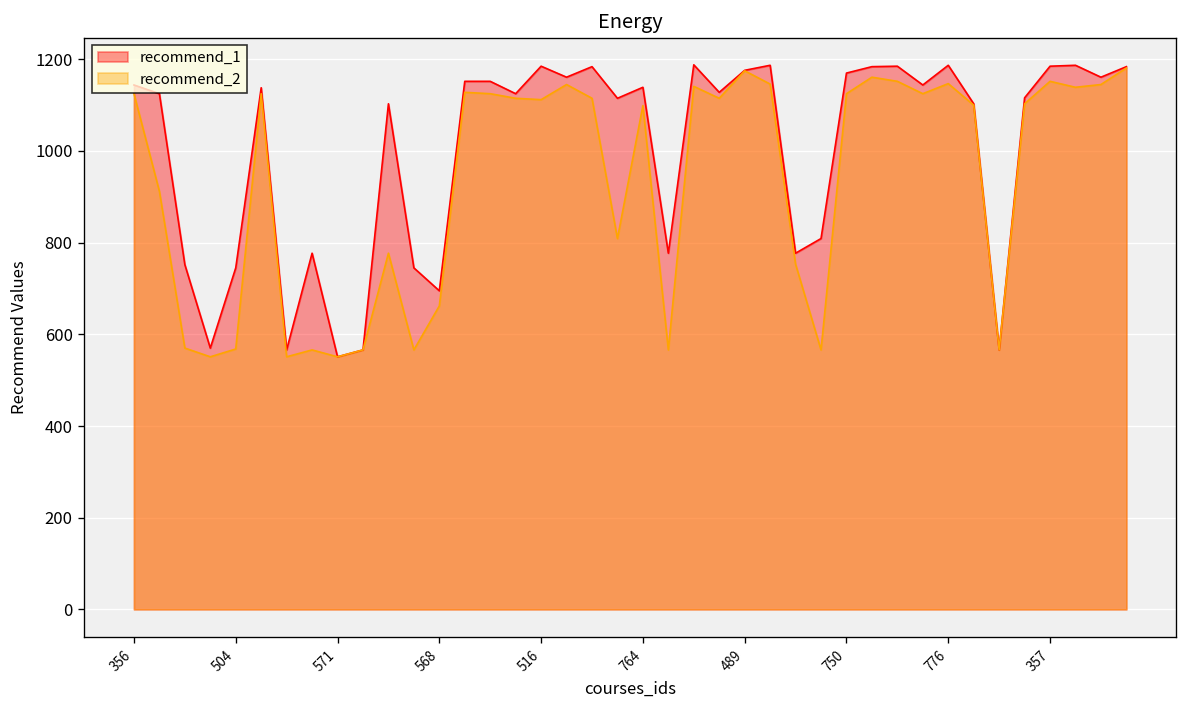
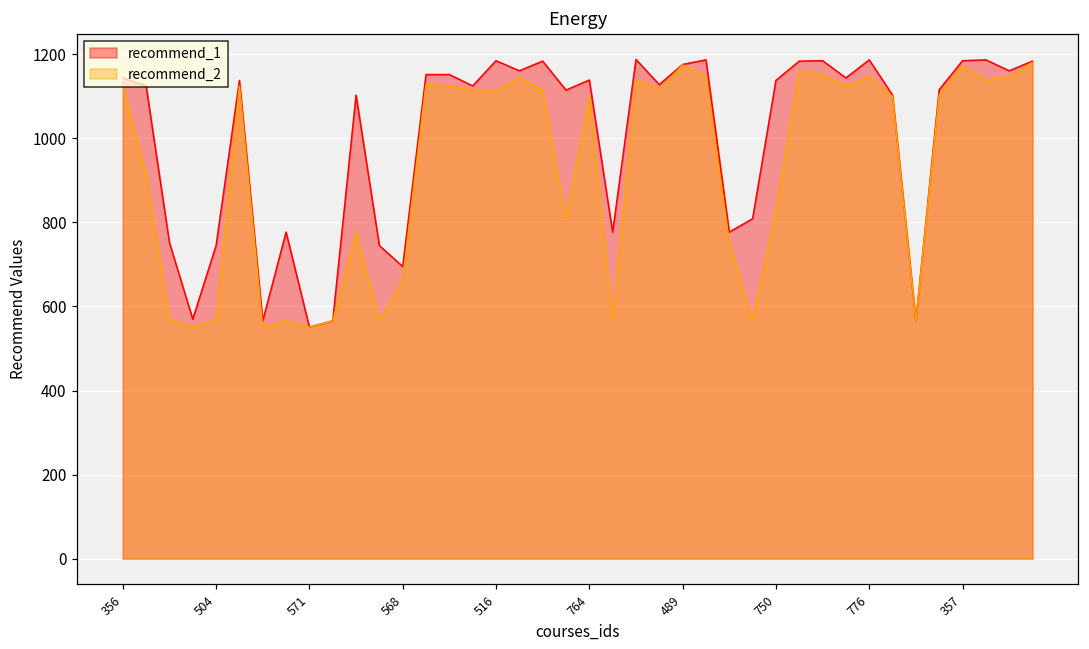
recommend_1, 750: 1170 -> 1140
recommend_2, 750: 1130 -> 830
recommend_2, 357: 1150 -> 1170
